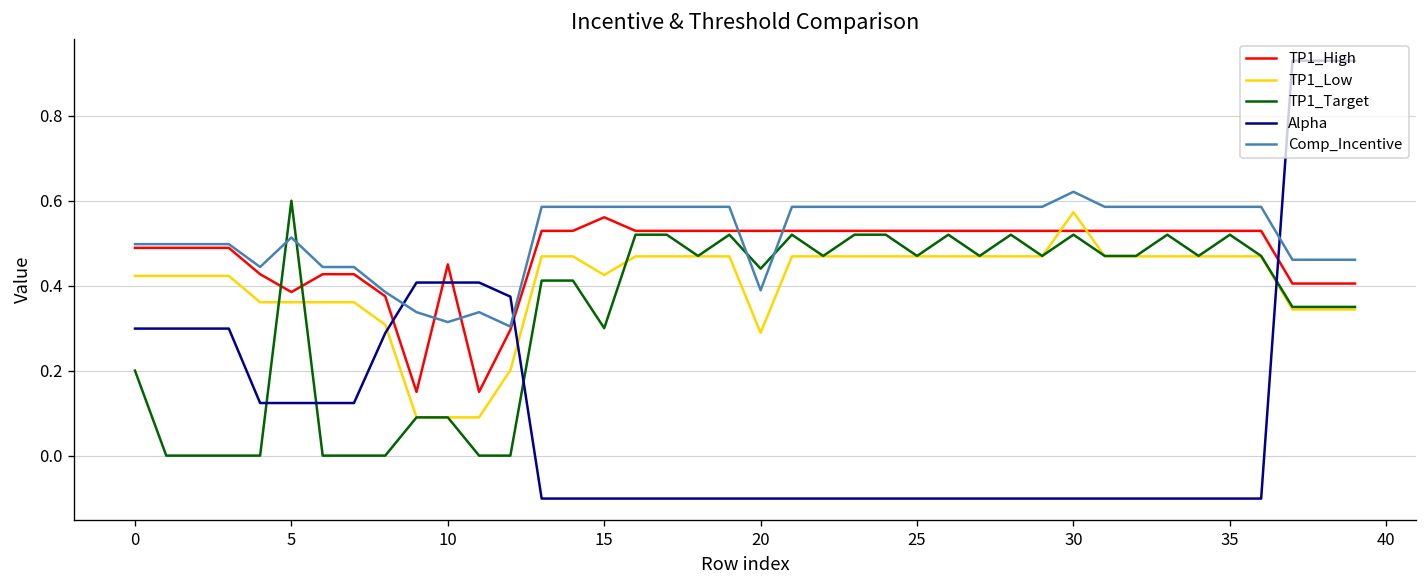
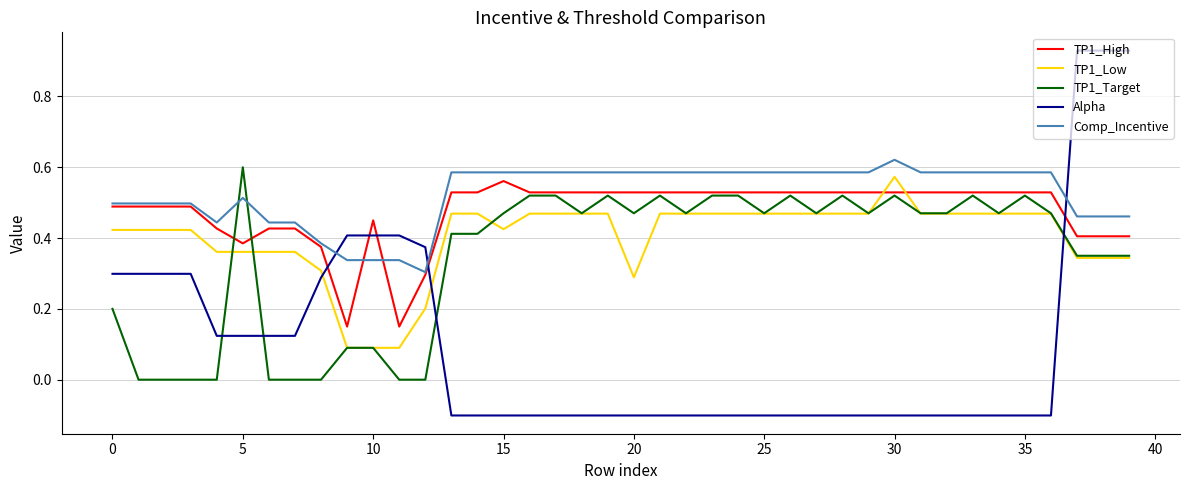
Comp_Incentive, 10: 0.31 -> 0.34
TP1_Target, 15: 0.30 -> 0.47
TP1_Target, 20: 0.44 -> 0.47
Comp_Incentive, 20: 0.39 -> 0.59
